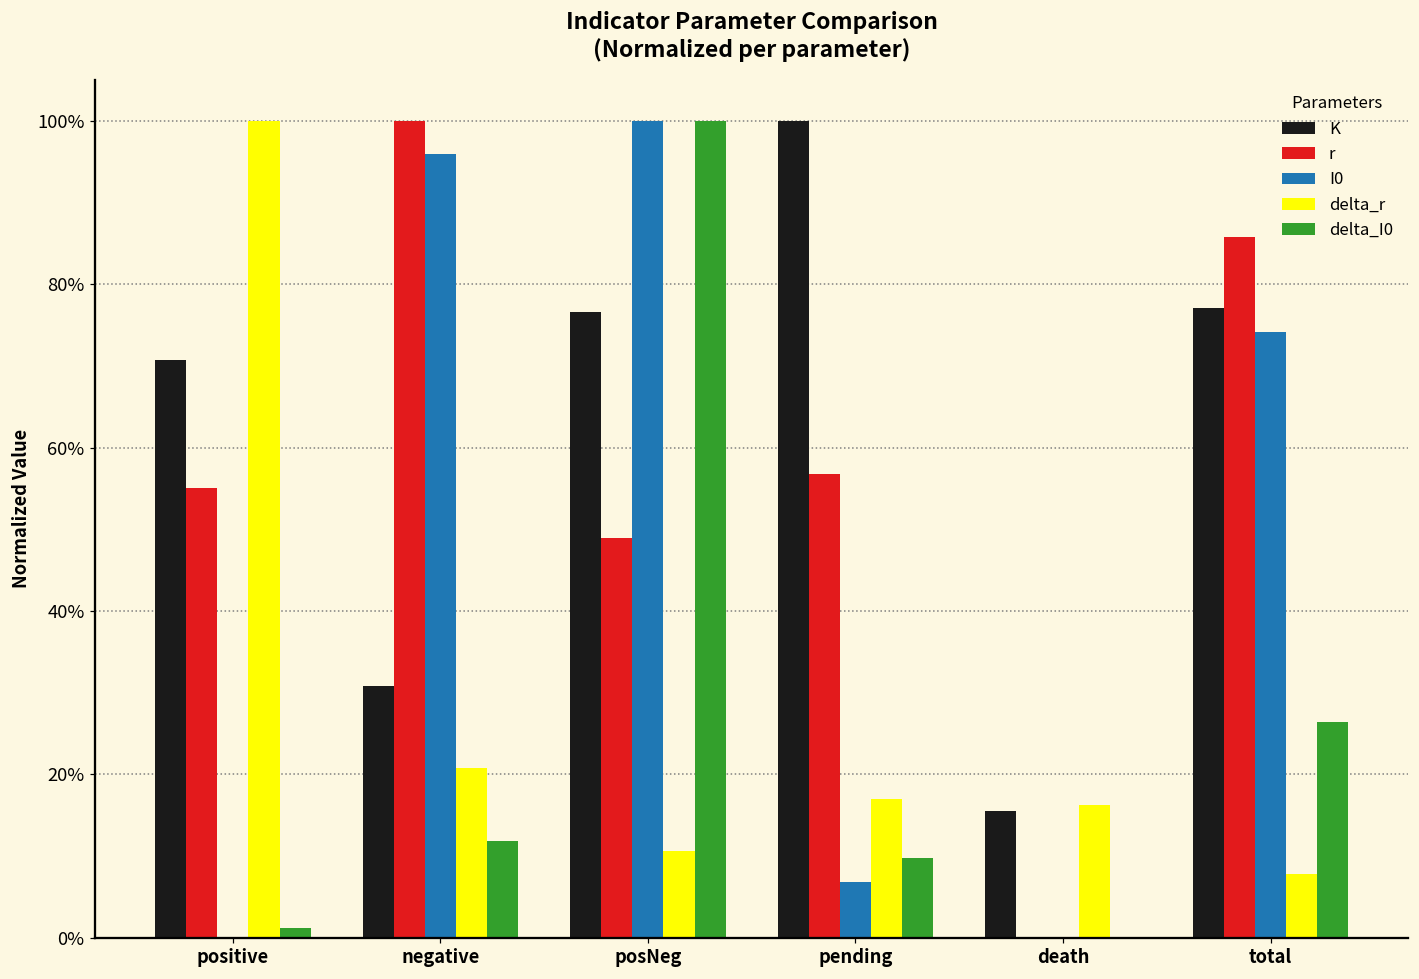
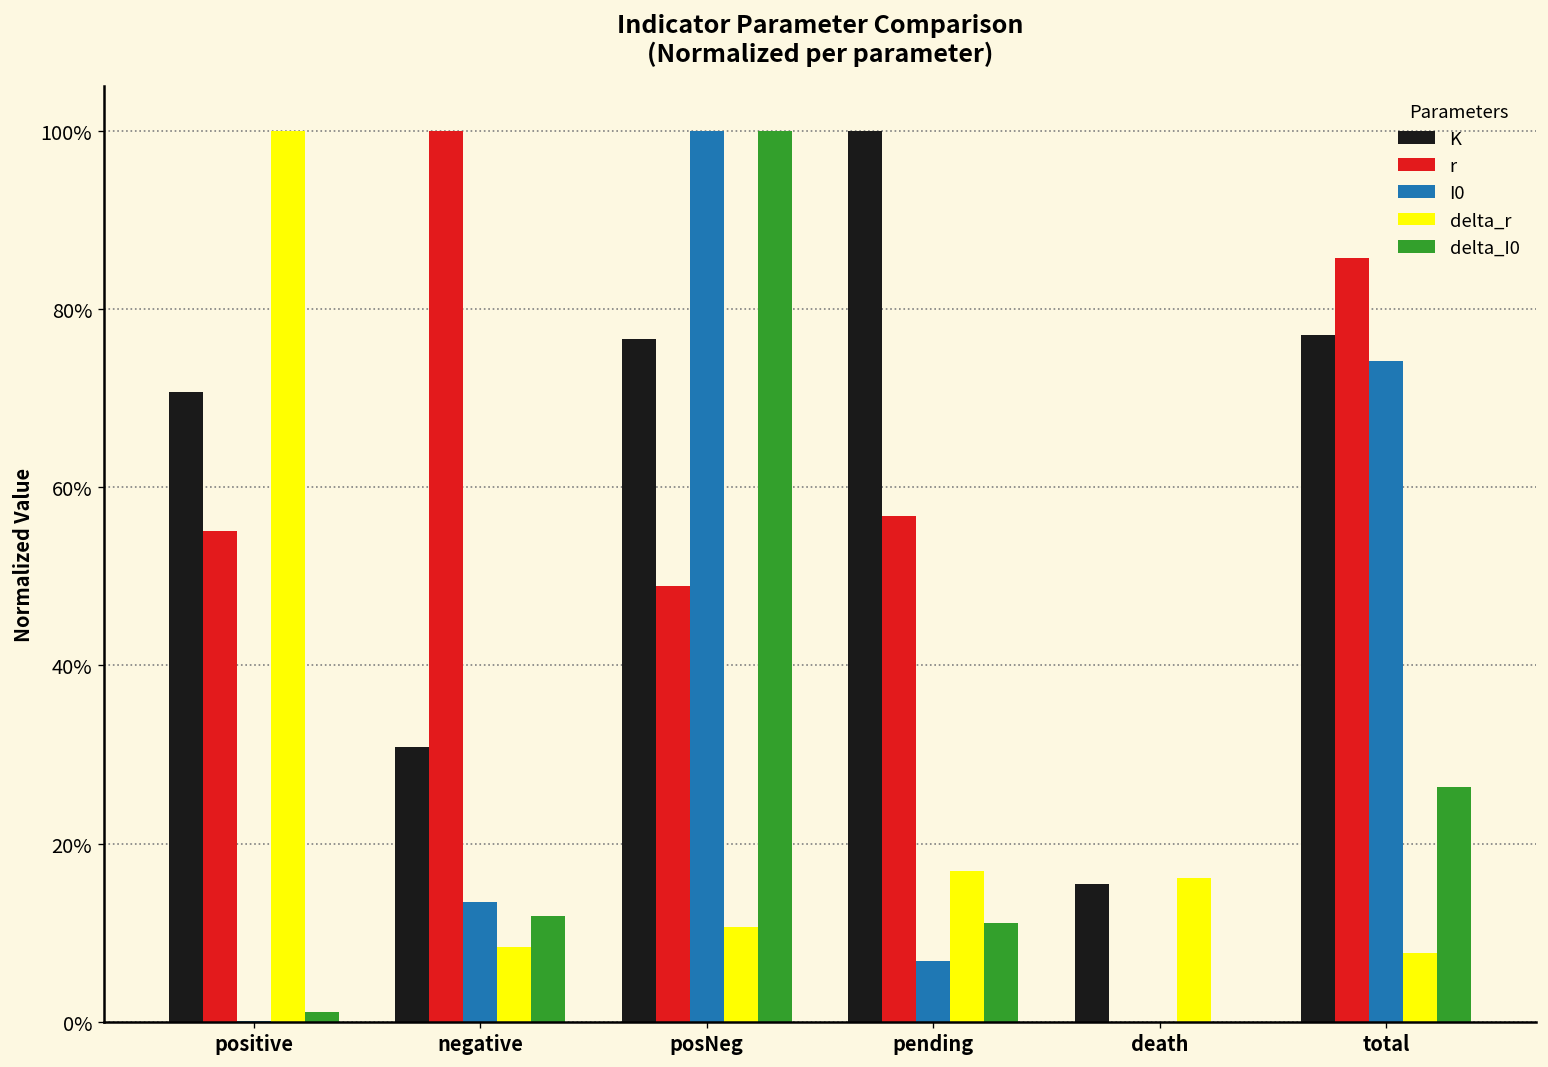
I0, negative: 96% -> 13%
delta_r, negative: 21% -> 8%
delta_I0, pending: 10% -> 11%
